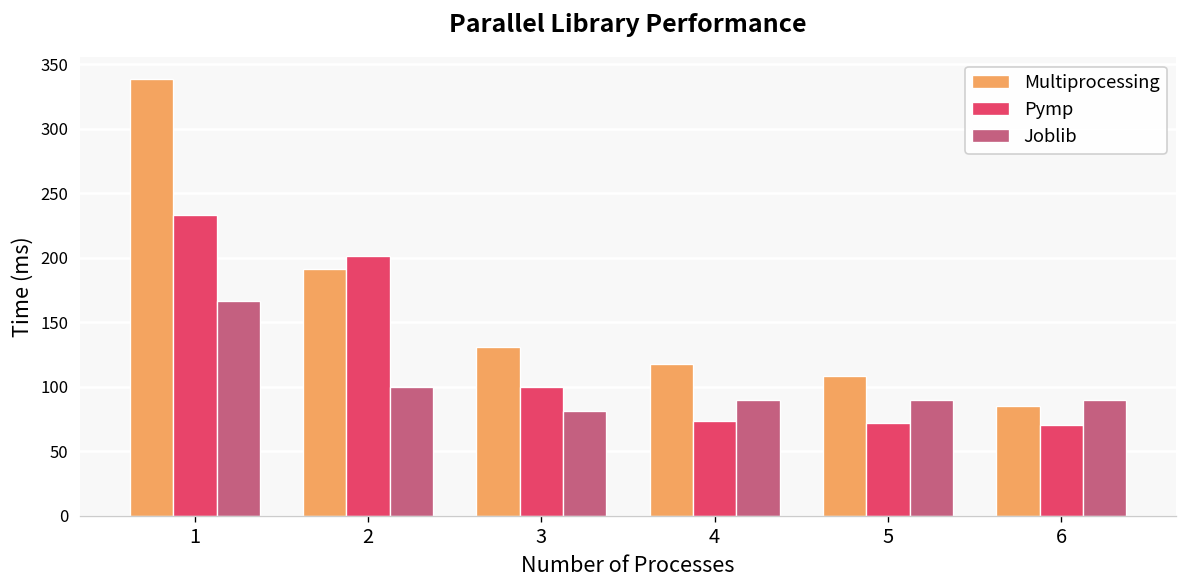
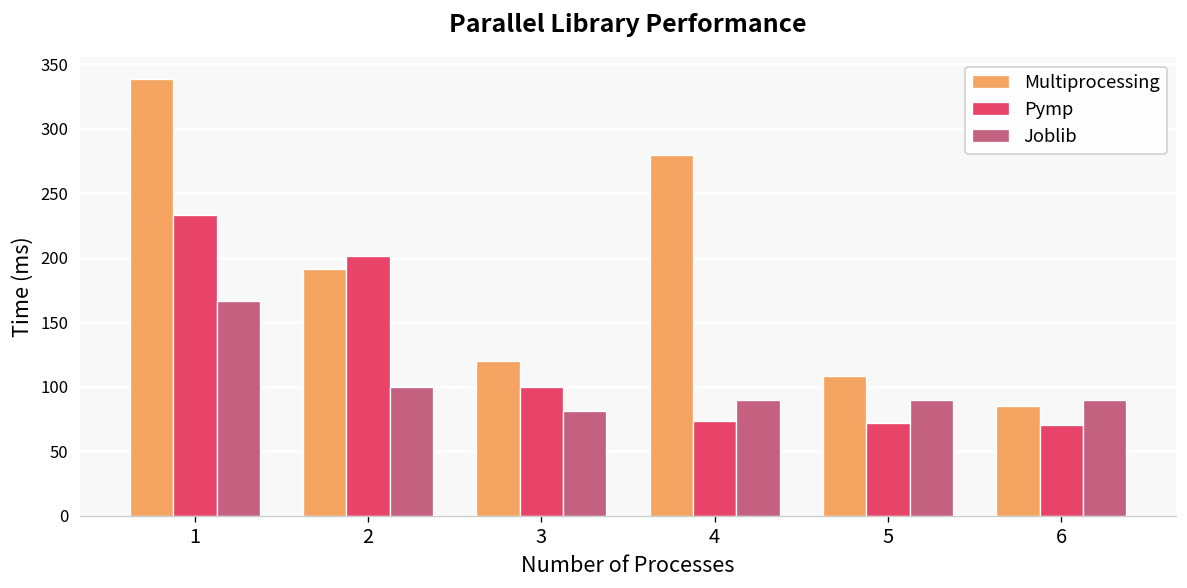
Multiprocessing, 3: 130 -> 120
Multiprocessing, 4: 118 -> 279
